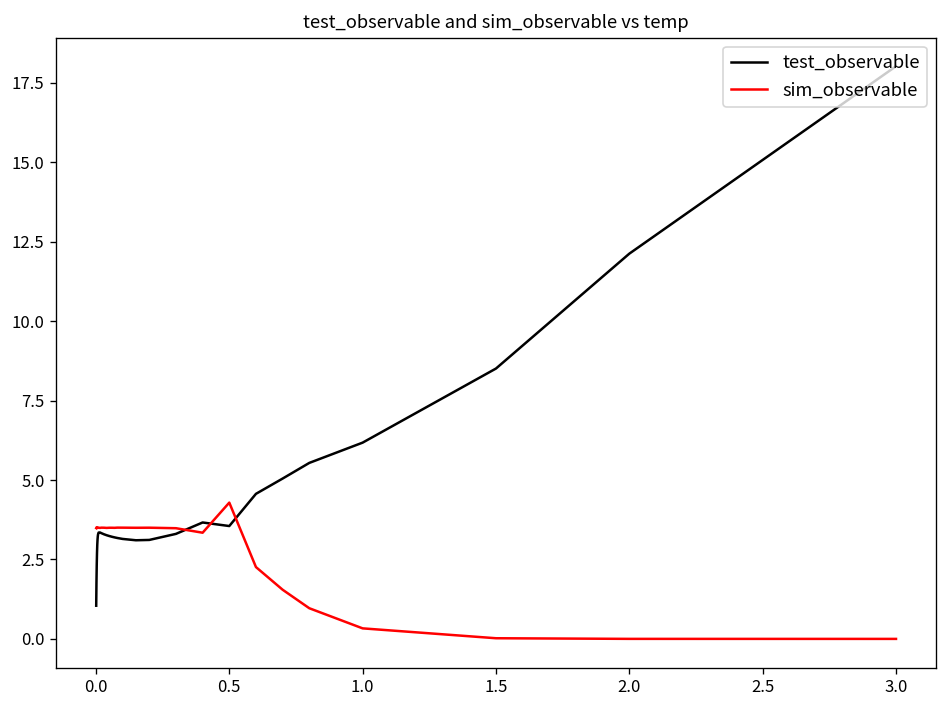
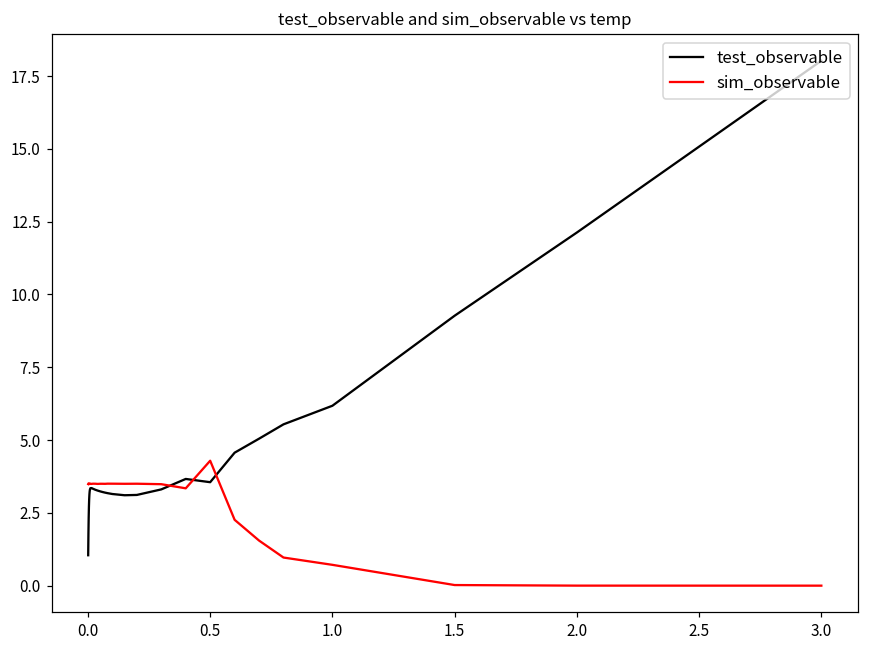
sim_observable, 1.0: 0.3 -> 0.7
test_observable, 1.5: 8.5 -> 9.3
